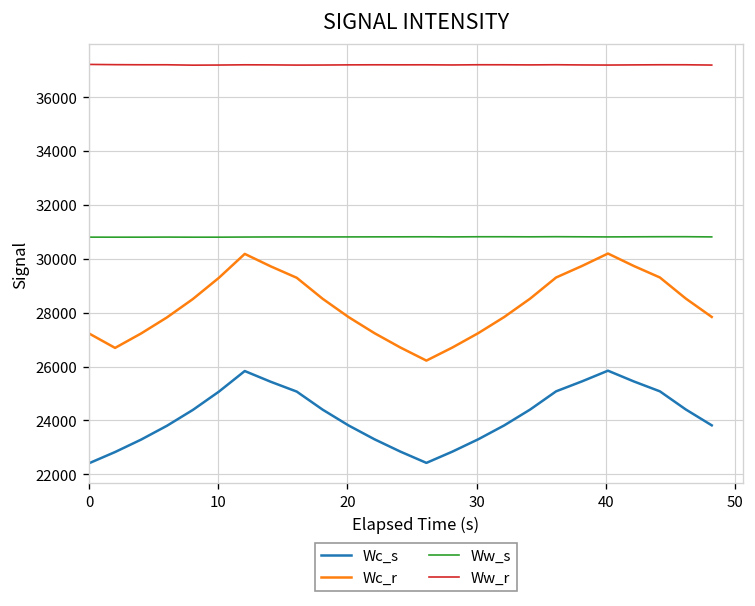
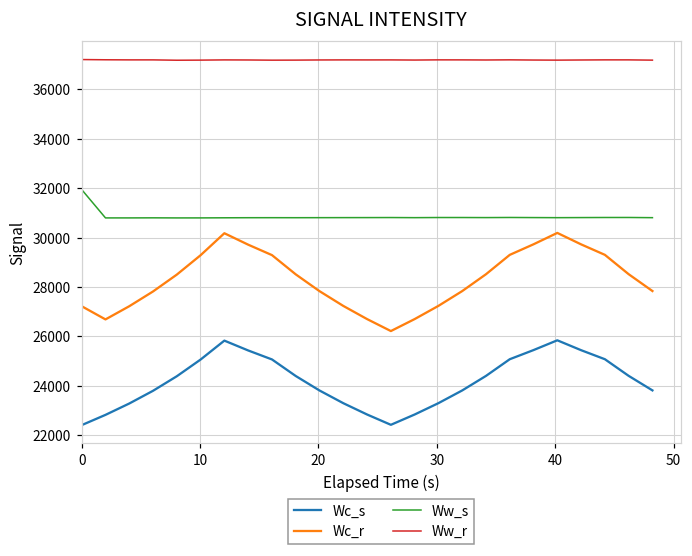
Ww_s, 0: 30800 -> 31900
